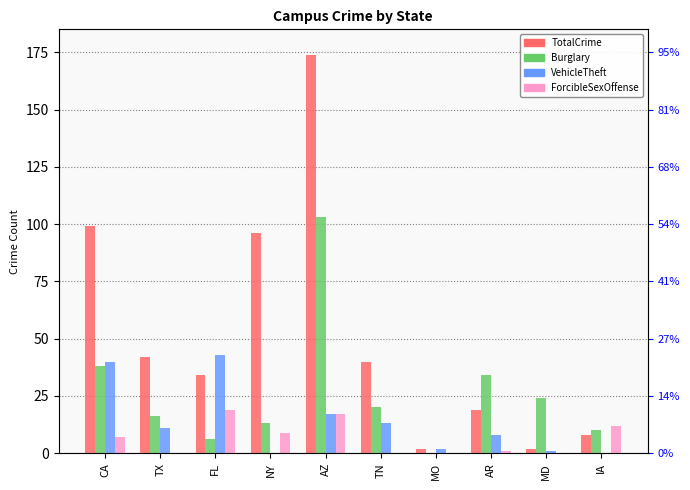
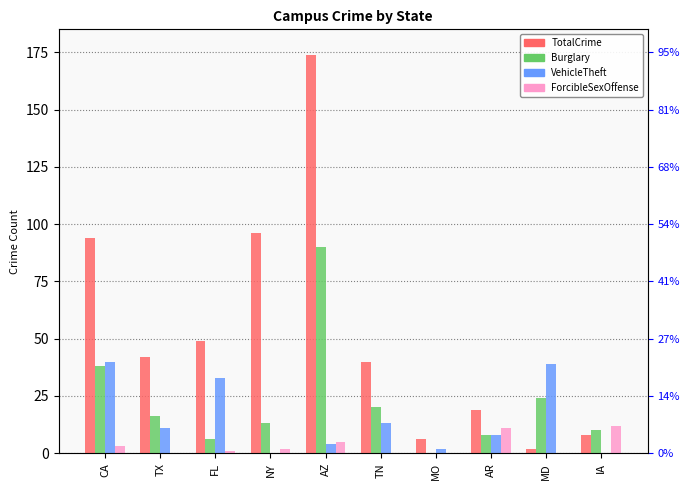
TotalCrime, CA: 99 -> 94
ForcibleSexOffense, CA: 7 -> 3
TotalCrime, FL: 34 -> 49
VehicleTheft, FL: 43 -> 33
ForcibleSexOffense, FL: 19 -> 1
ForcibleSexOffense, NY: 9 -> 2
Burglary, AZ: 103 -> 90
VehicleTheft, AZ: 17 -> 4
ForcibleSexOffense, AZ: 17 -> 5
TotalCrime, MO: 2 -> 6
Burglary, AR: 34 -> 8
ForcibleSexOffense, AR: 1 -> 11
VehicleTheft, MD: 1 -> 39
